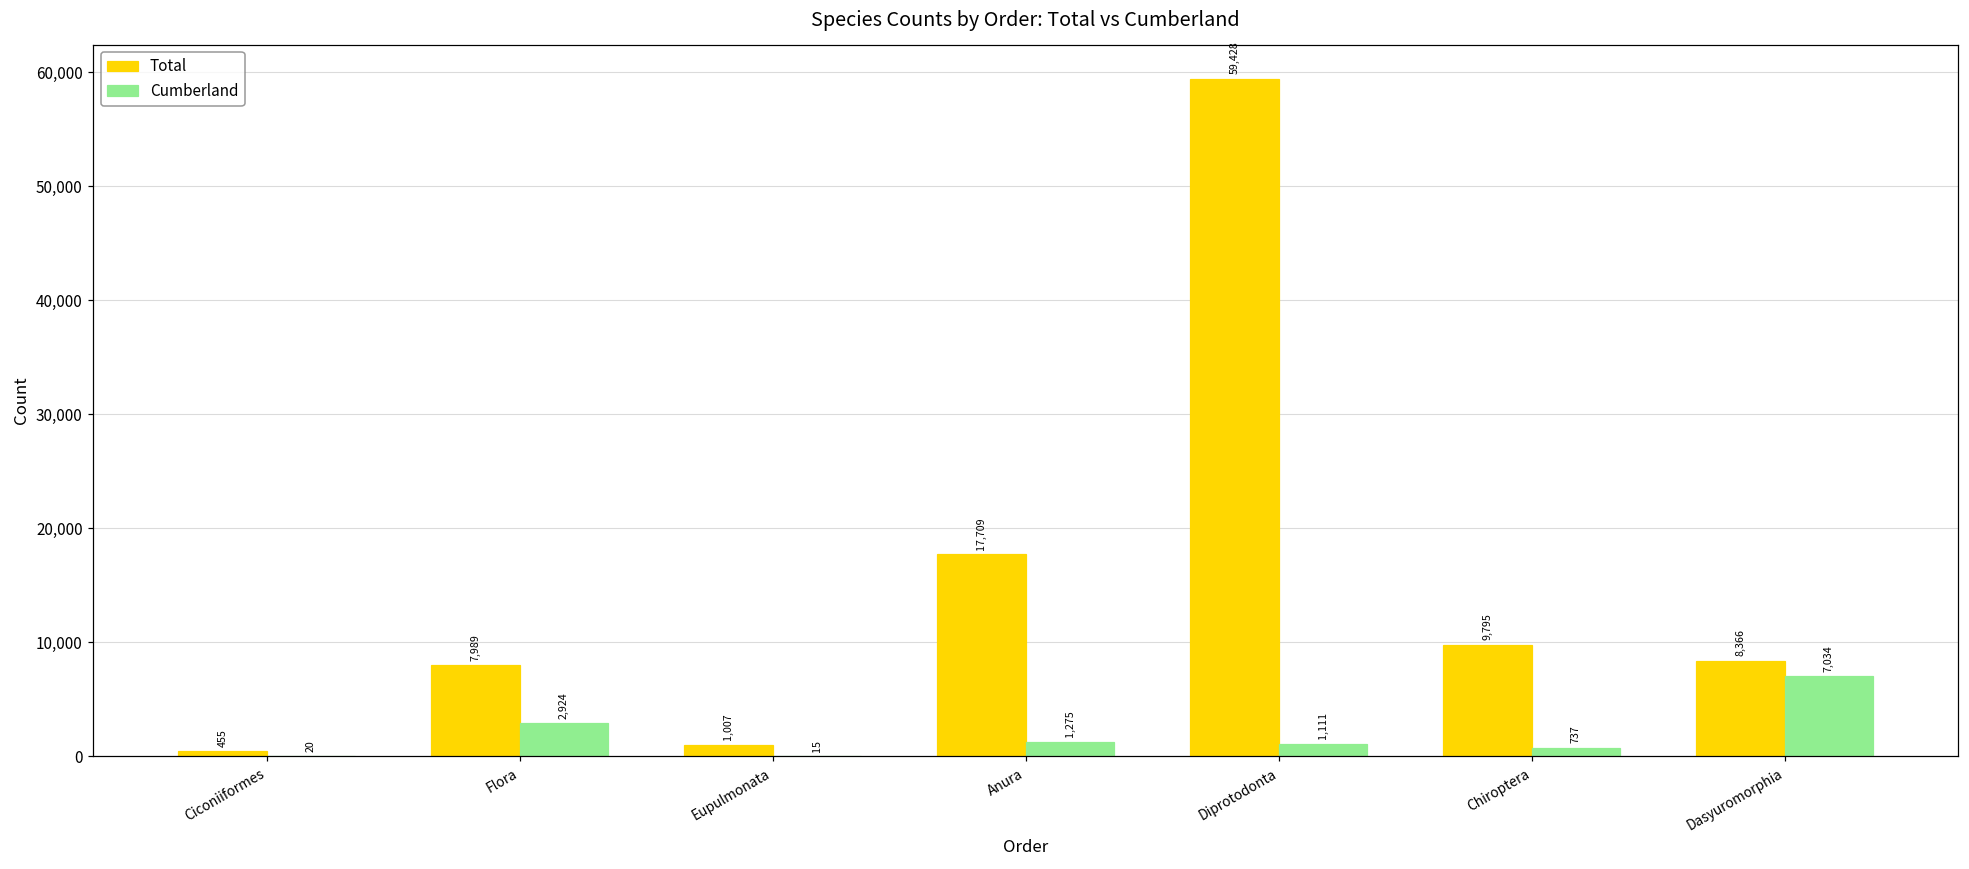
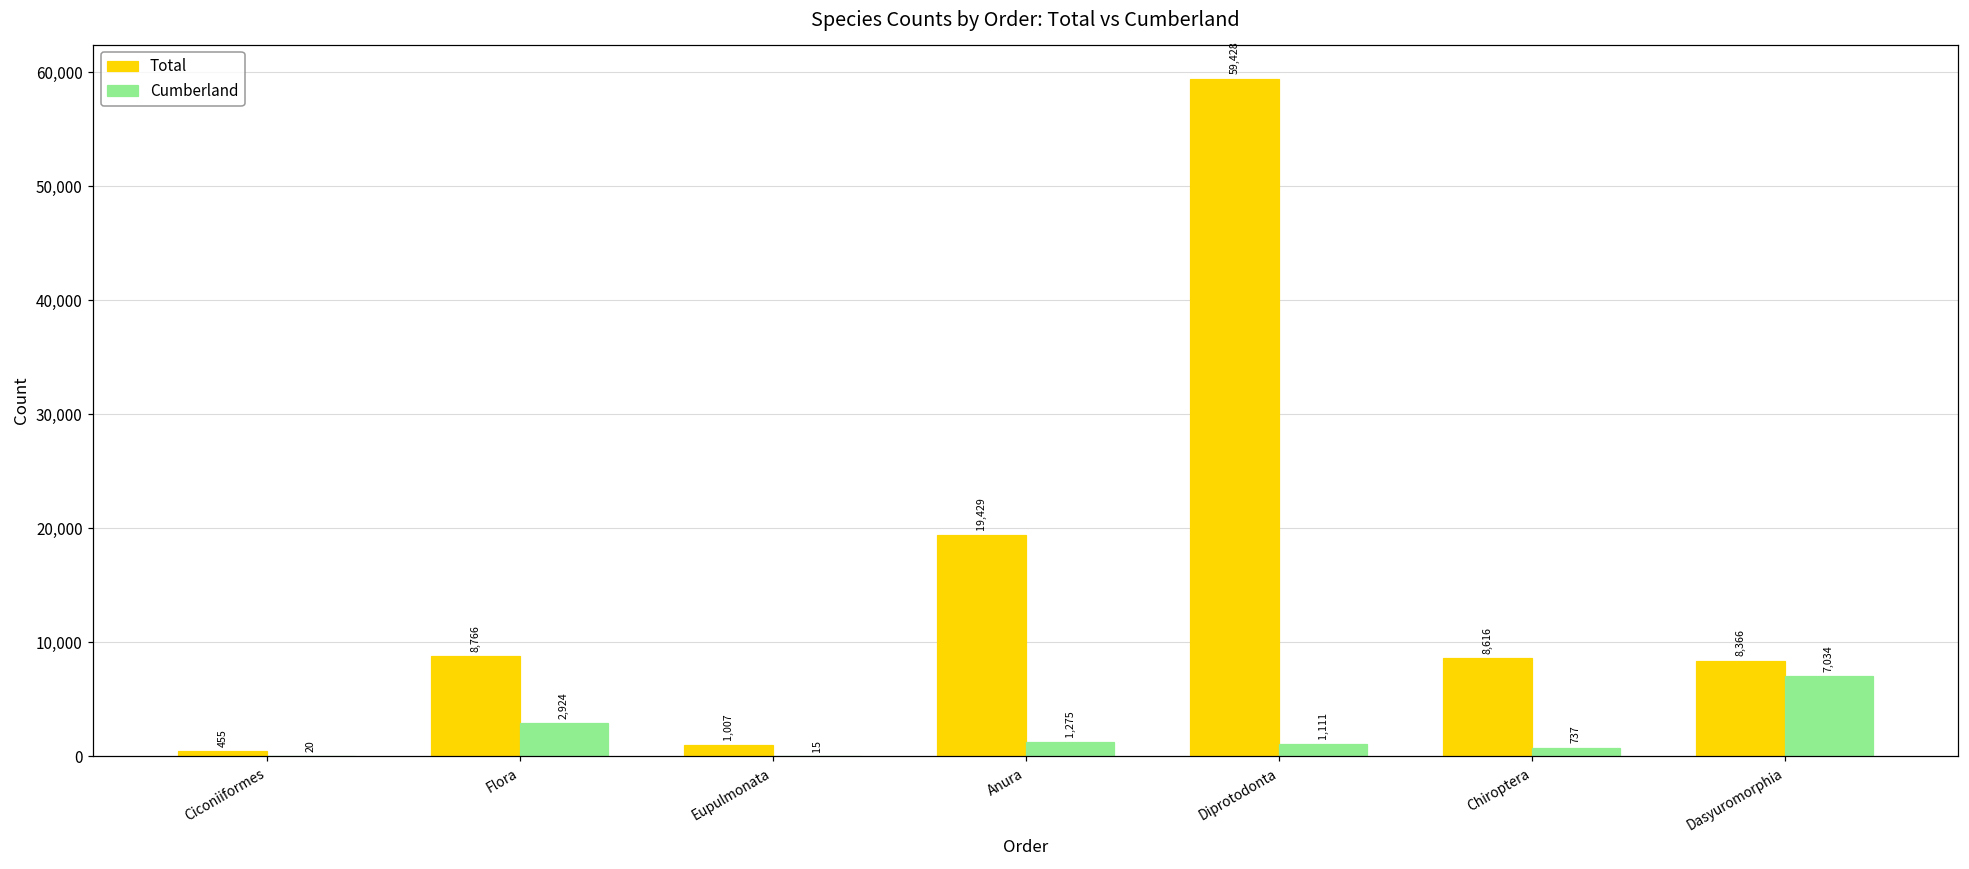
Total, Flora: 7,989 -> 8,766
Total, Anura: 17,709 -> 19,429
Total, Chiroptera: 9,795 -> 8,616
